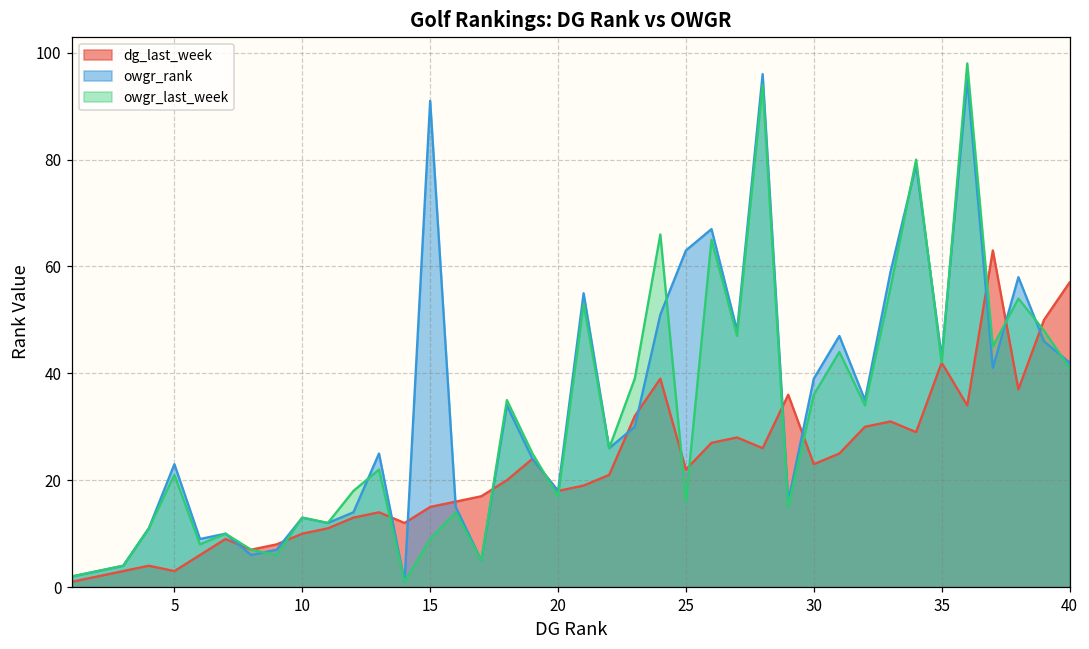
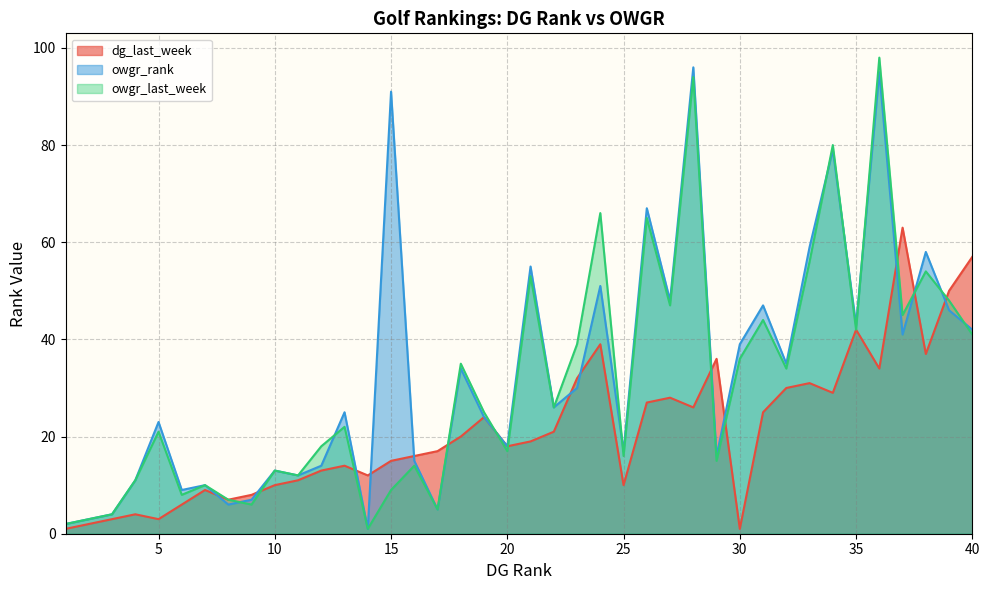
Golf Rankings: DG Rank vs OWGR, dg_last_week, 25: 22 -> 10
Golf Rankings: DG Rank vs OWGR, owgr_rank, 25: 63 -> 17
Golf Rankings: DG Rank vs OWGR, dg_last_week, 30: 23 -> 1
